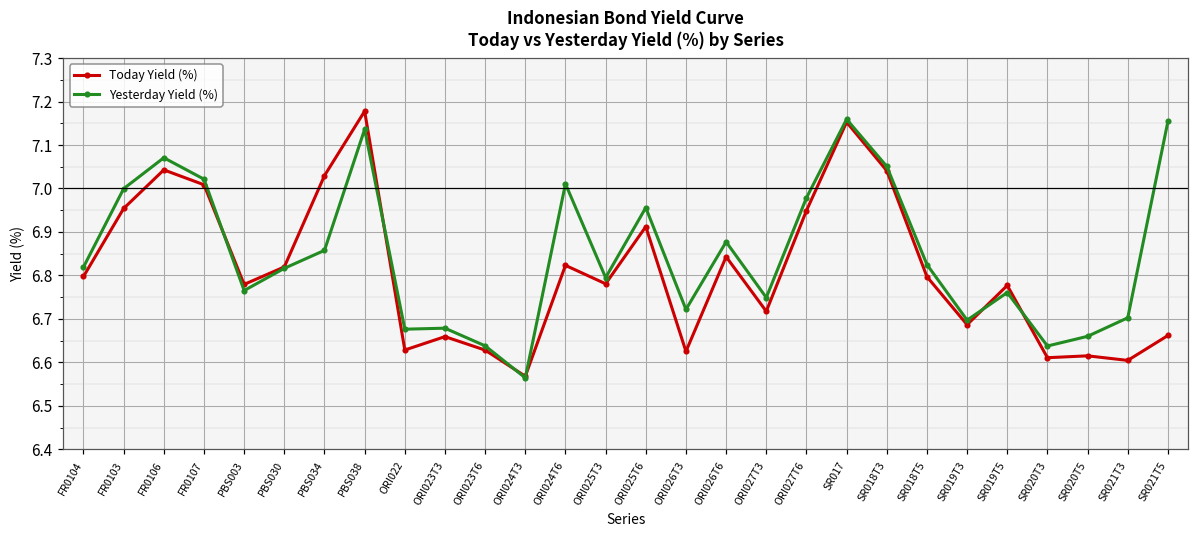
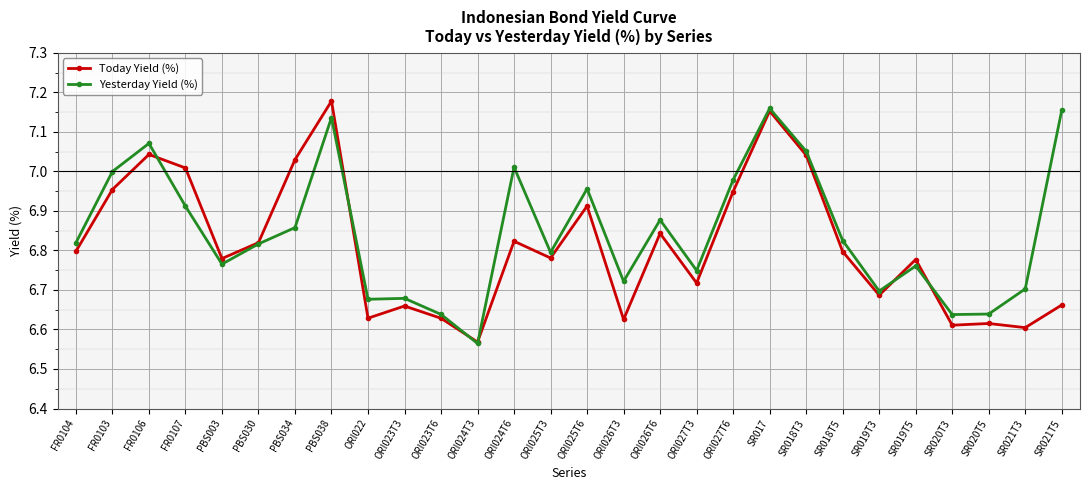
Yesterday Yield (%), FR0107: 7.02 -> 6.91
Yesterday Yield (%), SR020T5: 6.66 -> 6.64
